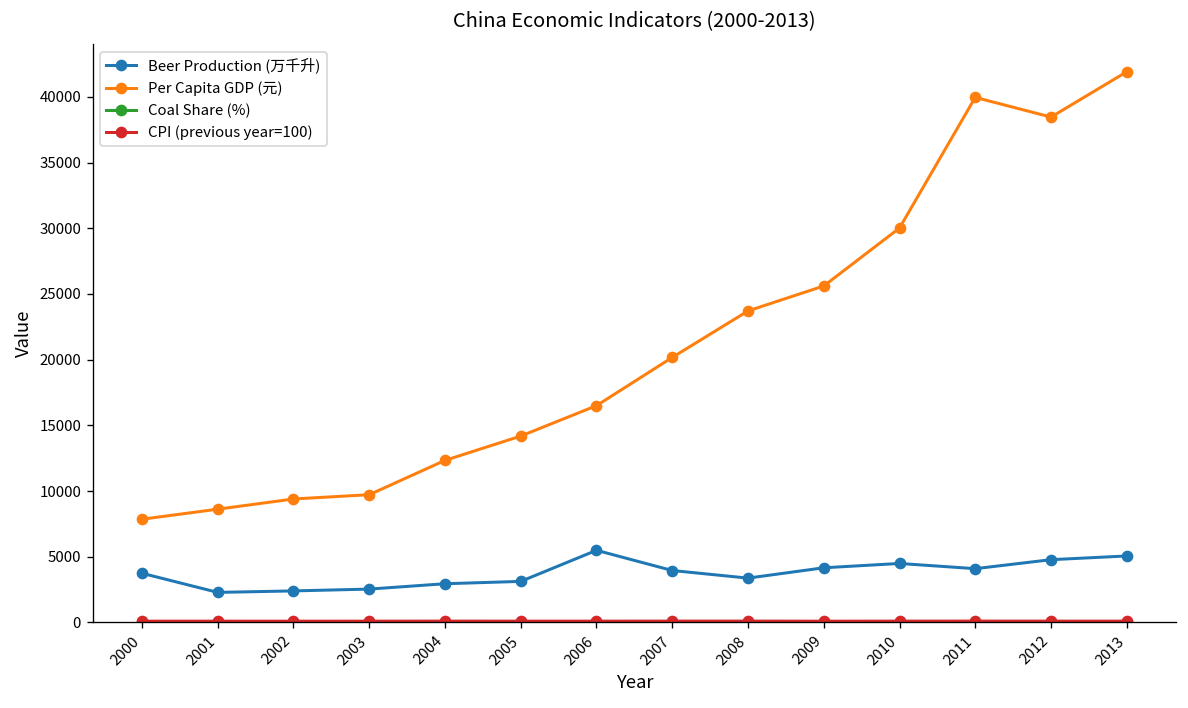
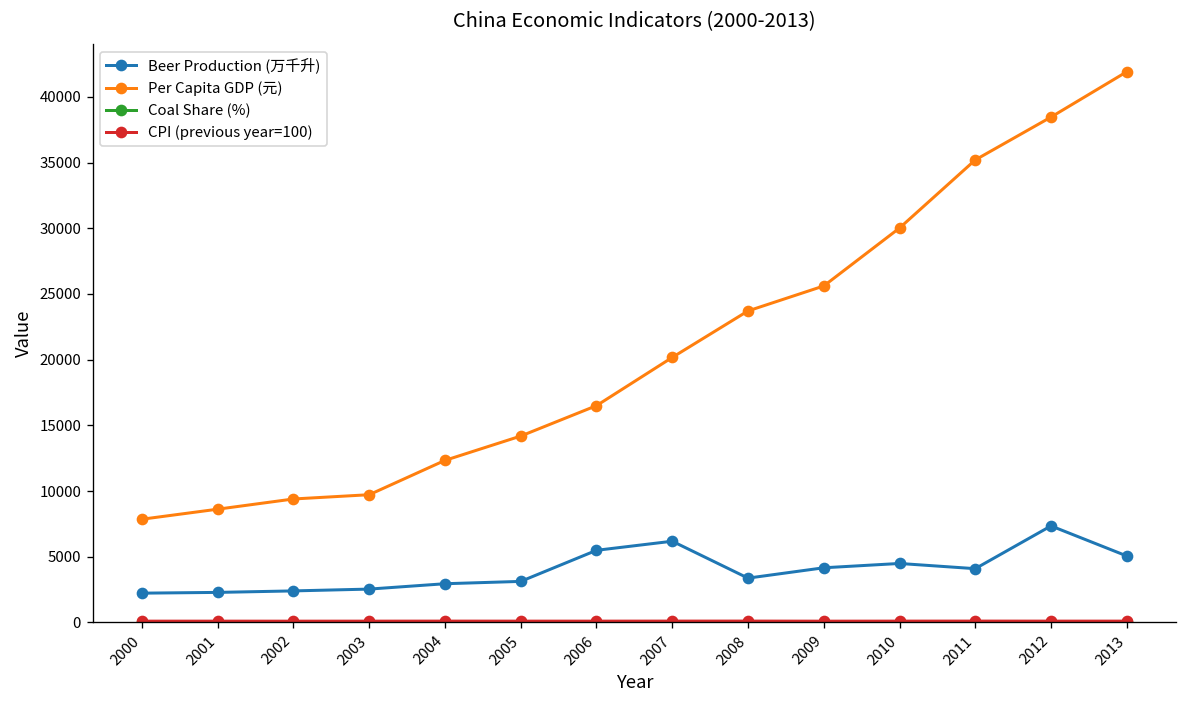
Beer Production (万千升), 2000: 3700 -> 2200
Beer Production (万千升), 2007: 4000 -> 6200
Per Capita GDP (元), 2011: 40000 -> 35200
Beer Production (万千升), 2012: 4800 -> 7300
